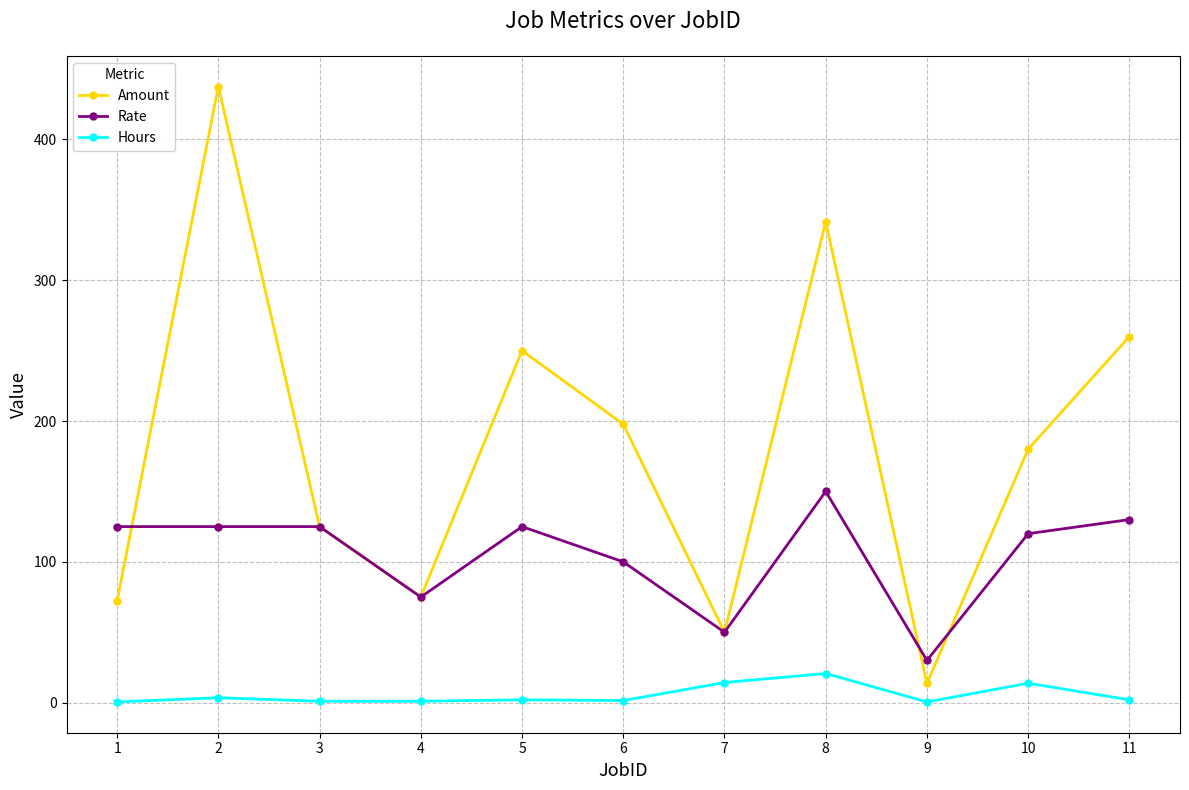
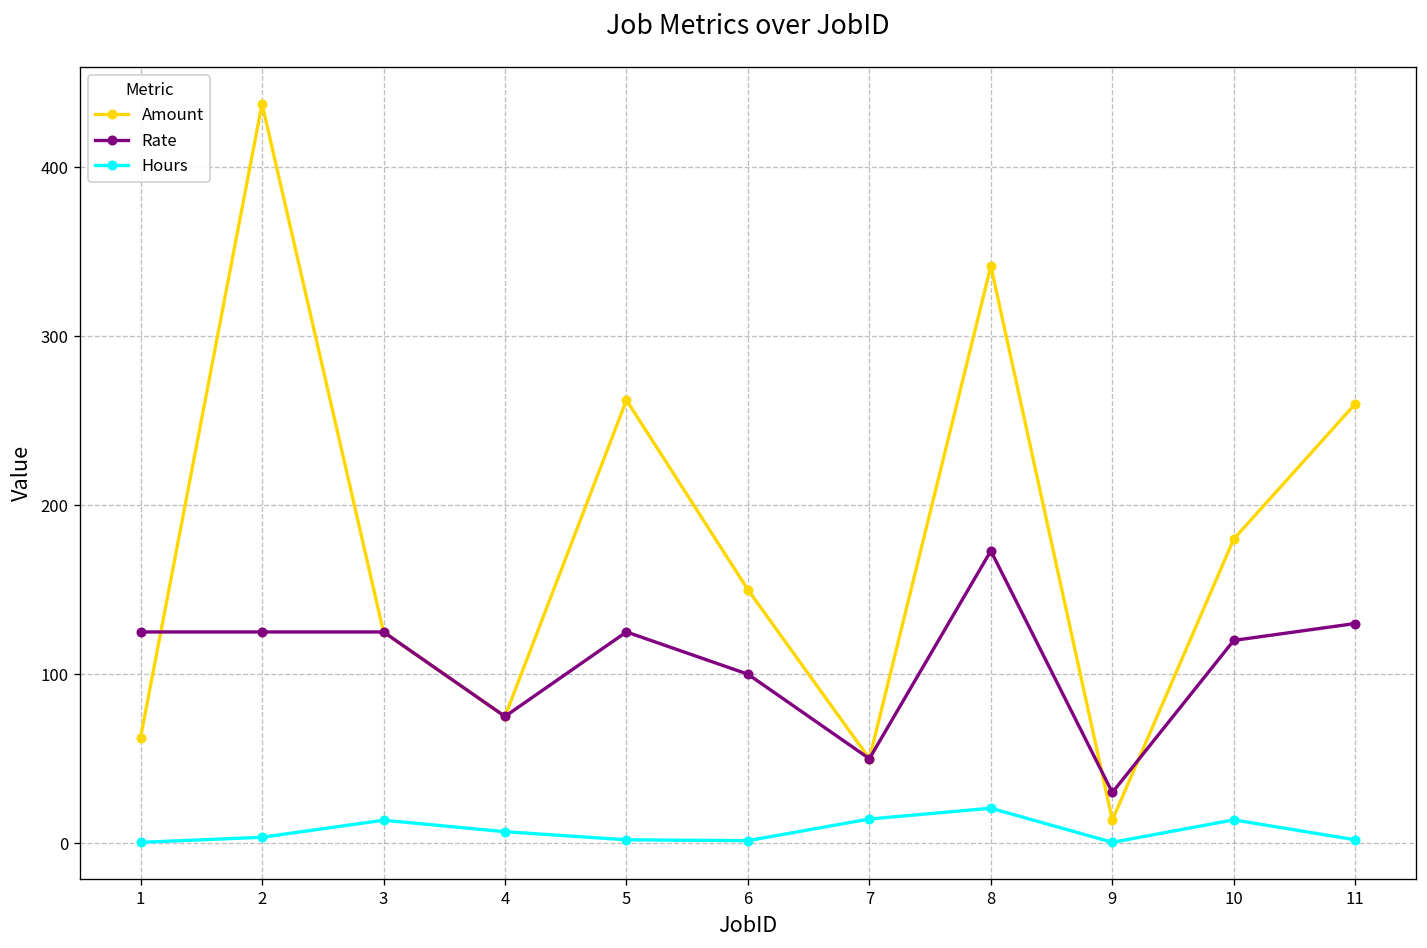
Amount, 1: 72 -> 63
Hours, 3: 1 -> 14
Hours, 4: 1 -> 7
Amount, 5: 250 -> 262
Amount, 6: 198 -> 150
Rate, 8: 150 -> 173
